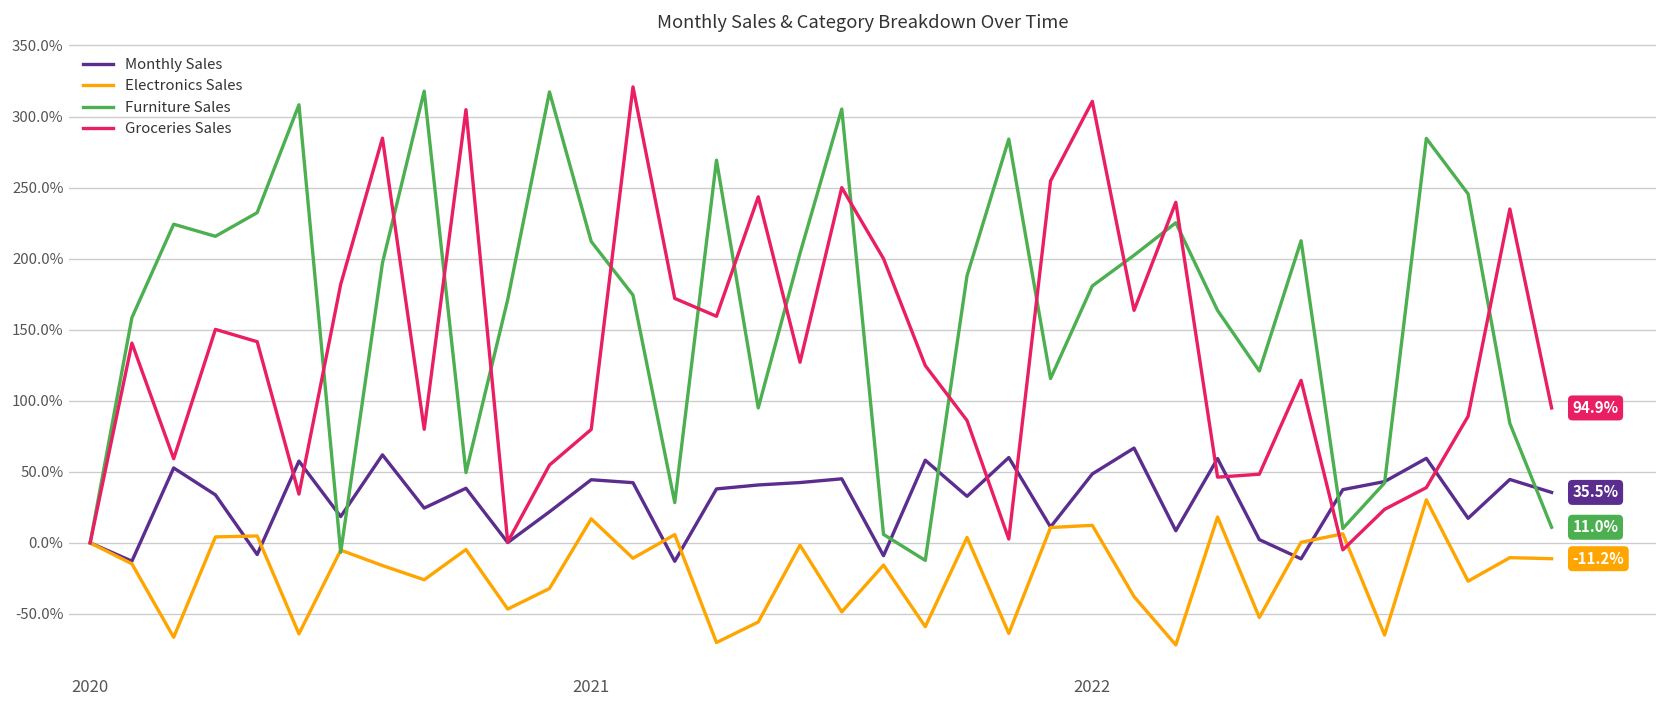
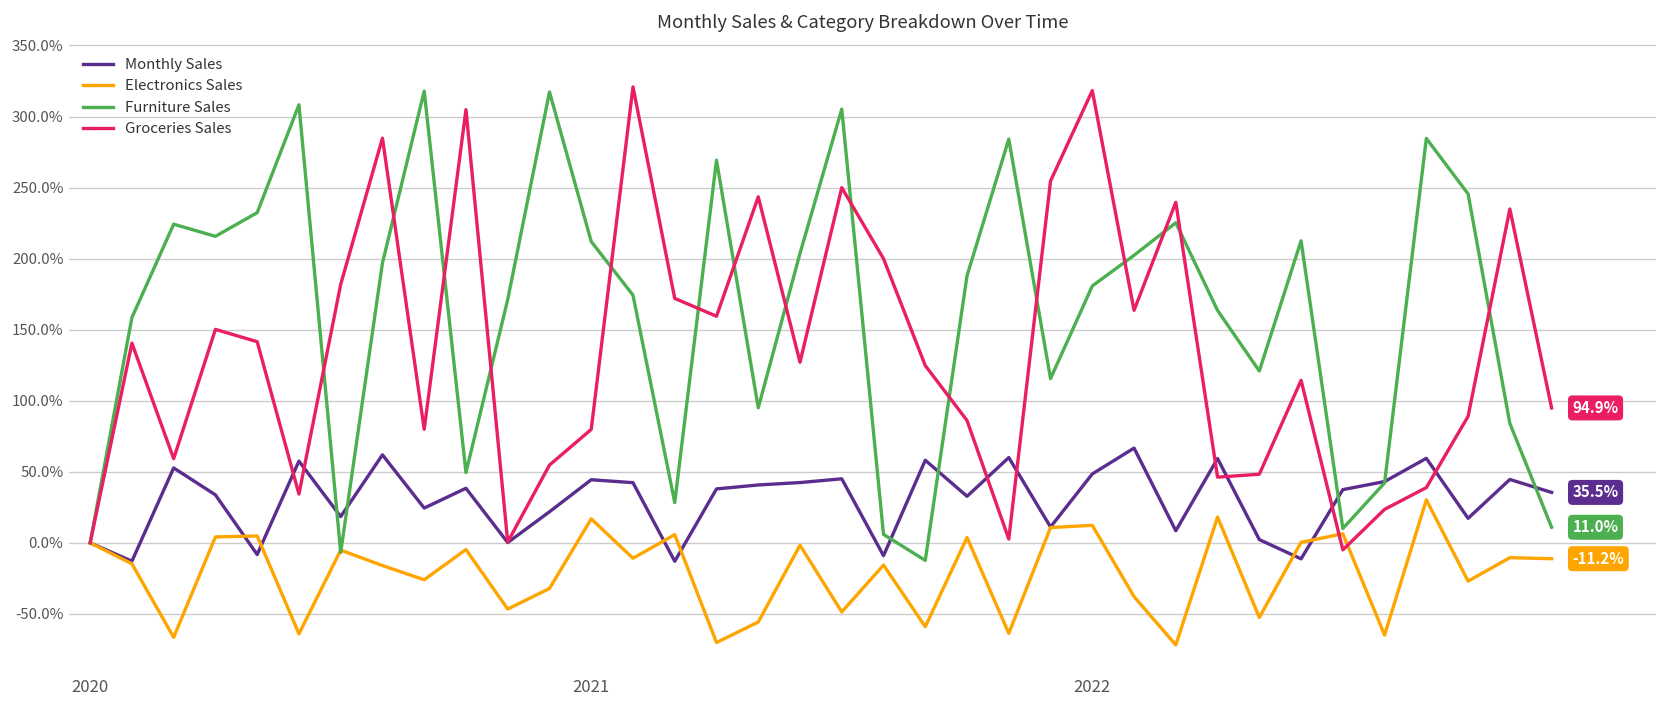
Groceries Sales, 2022: 311% -> 318%
